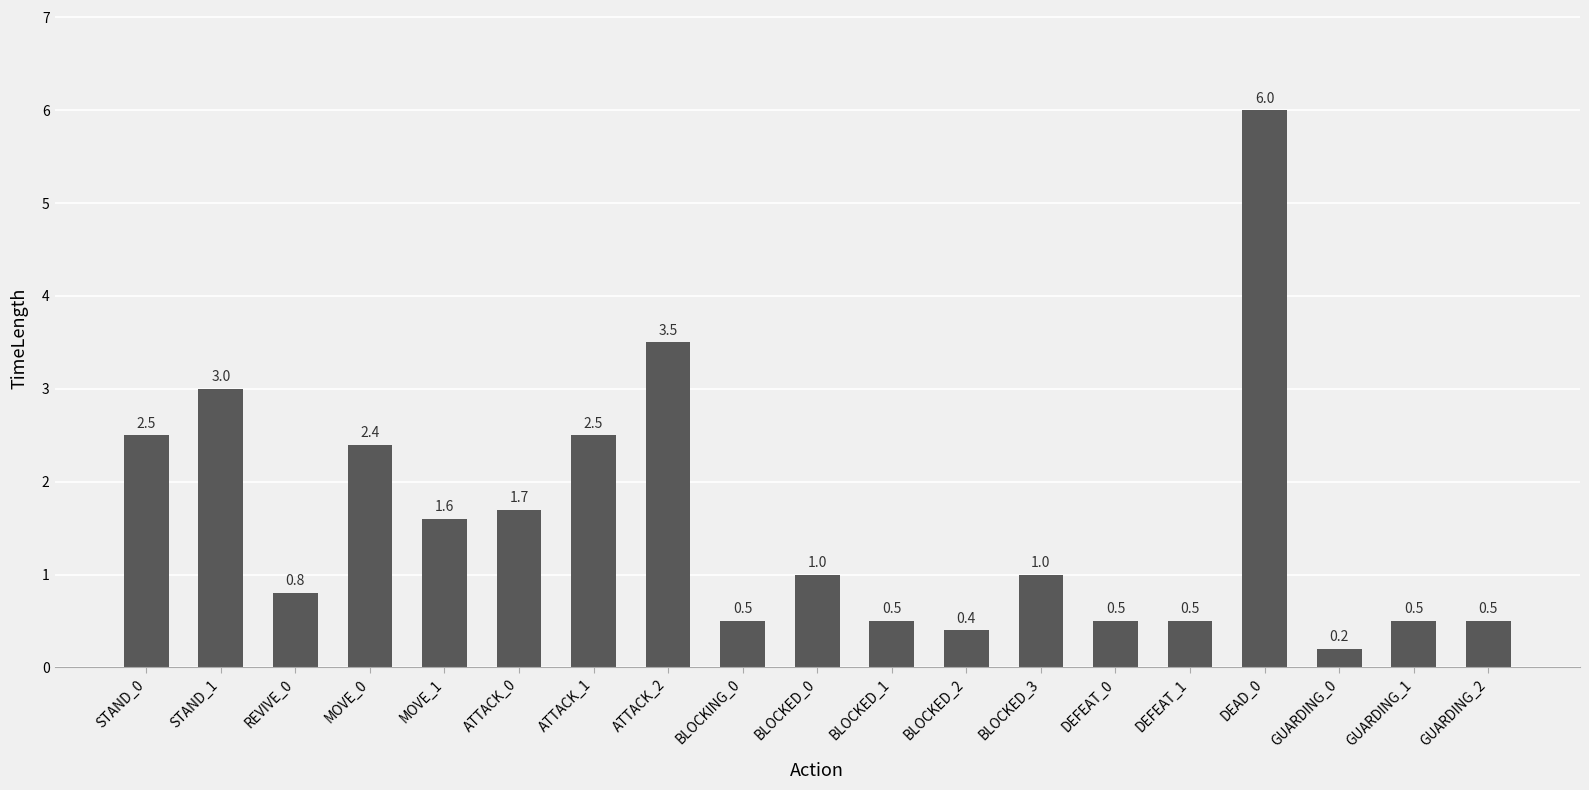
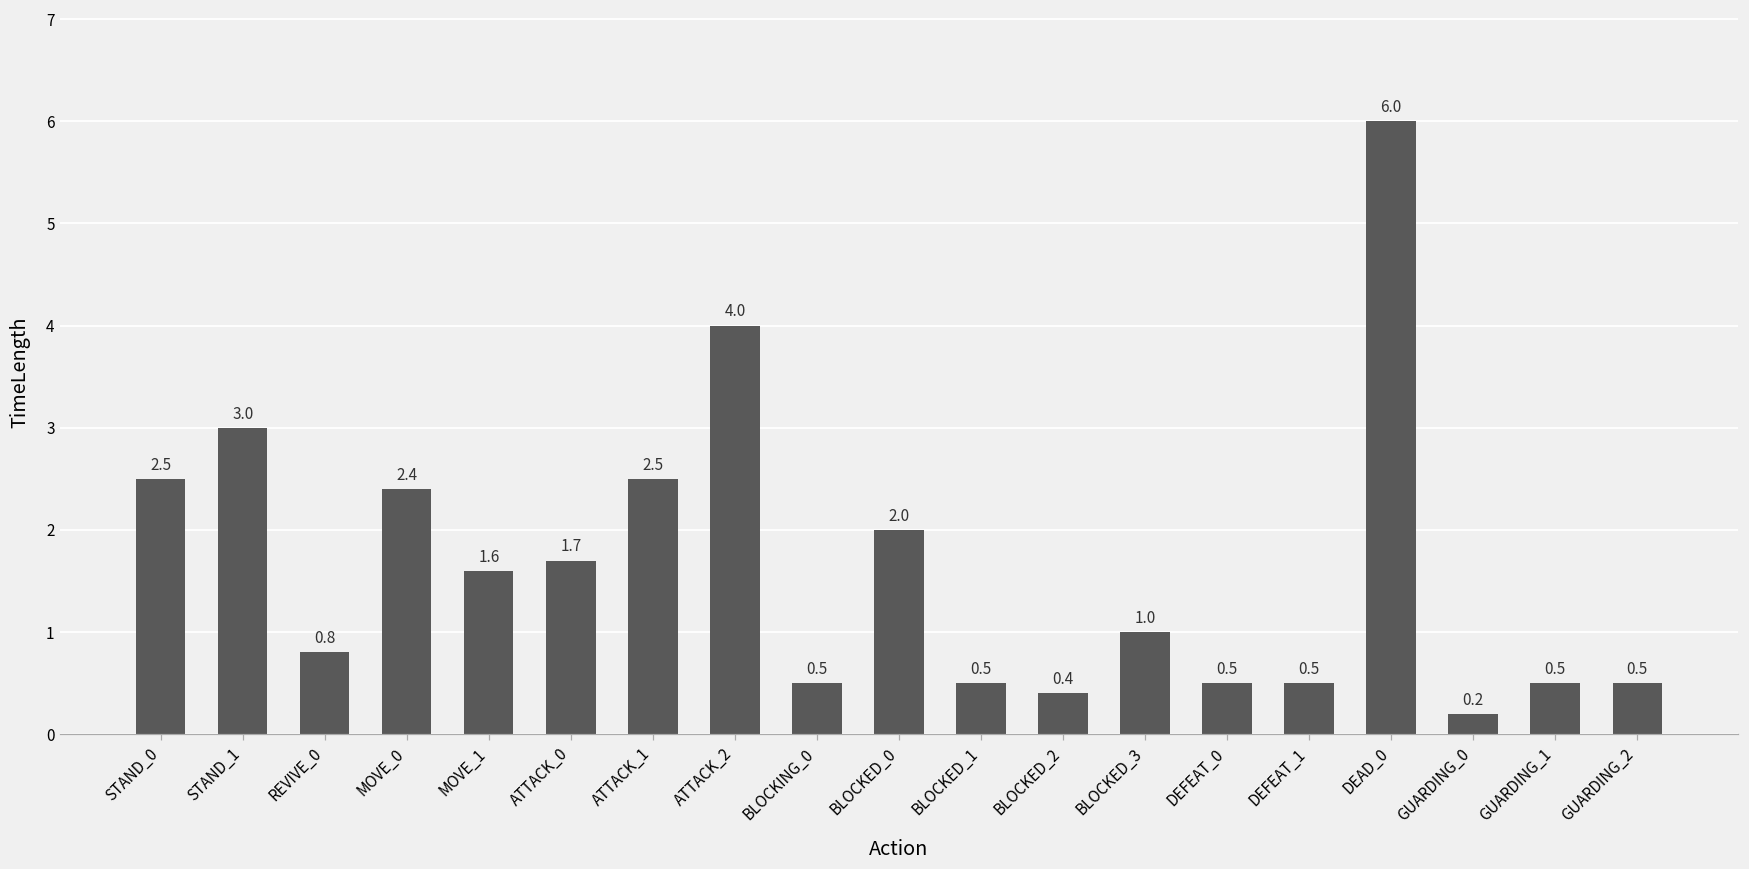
ATTACK_2: 3.5 -> 4.0
BLOCKED_0: 1.0 -> 2.0
